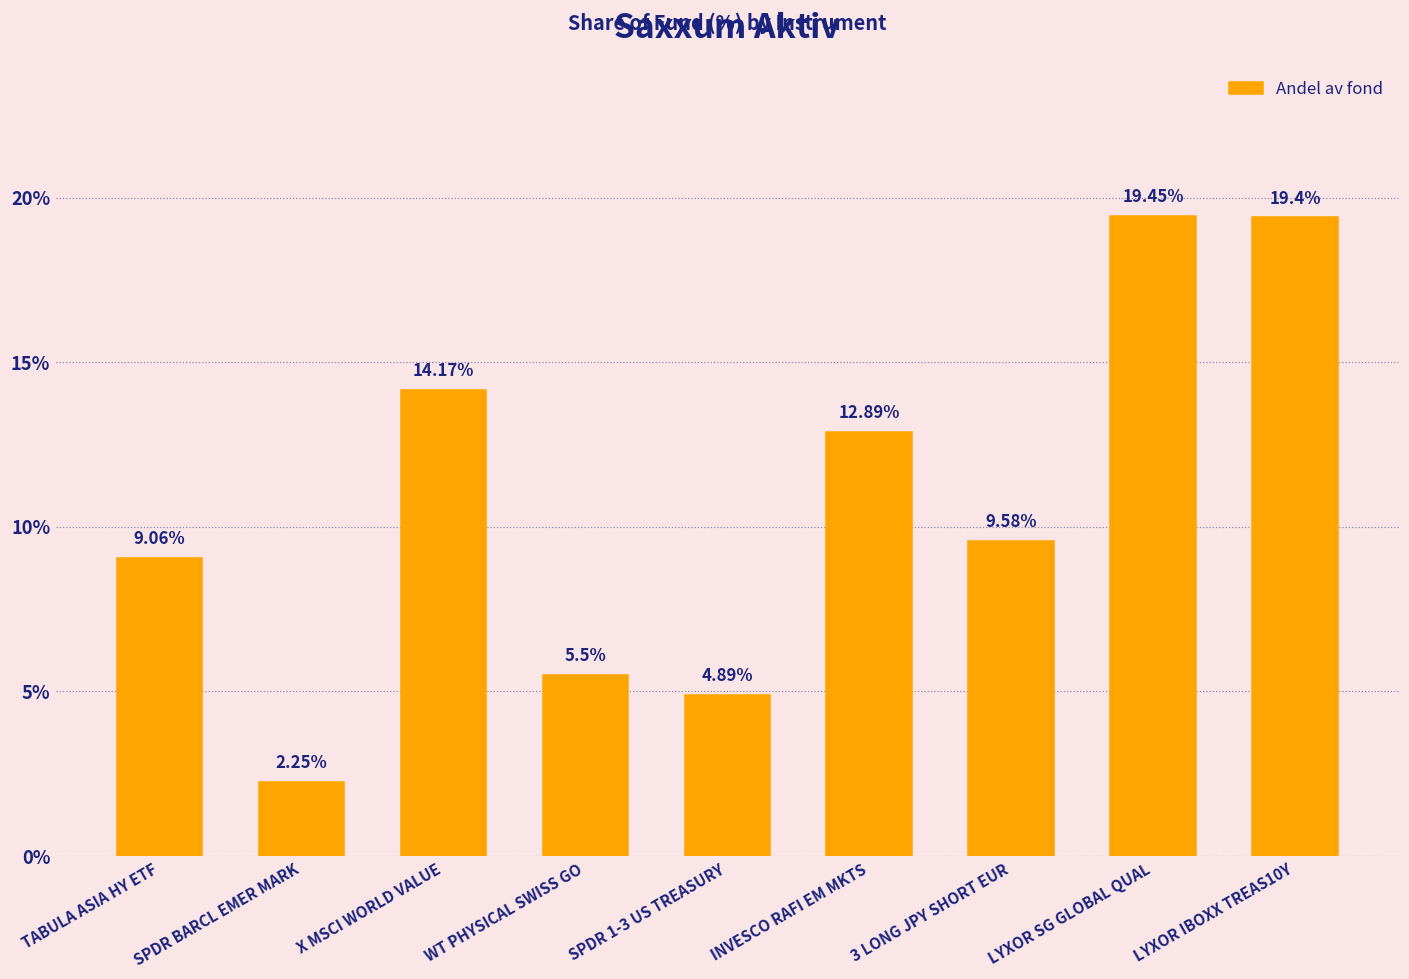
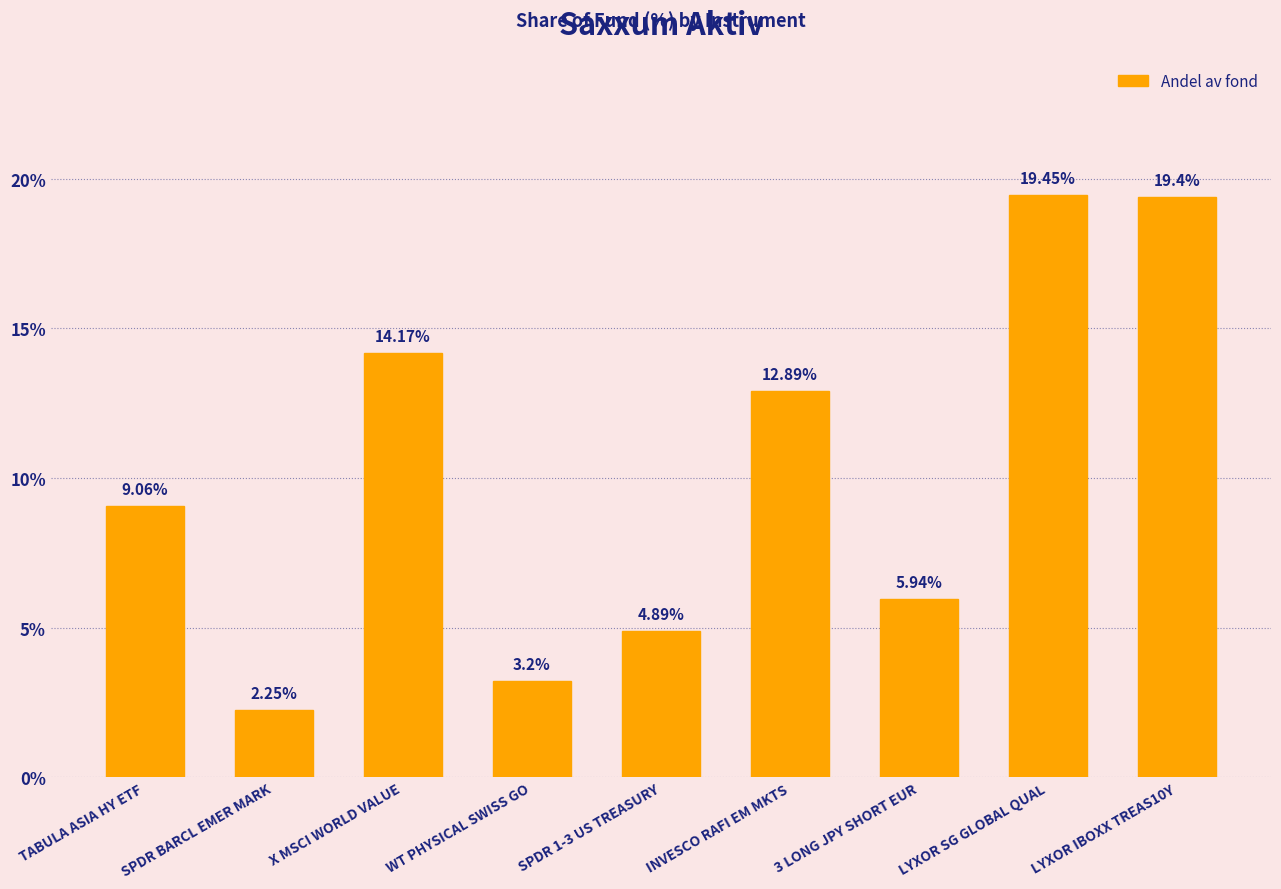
WT PHYSICAL SWISS GO: 5.5% -> 3.2%
3 LONG JPY SHORT EUR: 9.58% -> 5.94%
